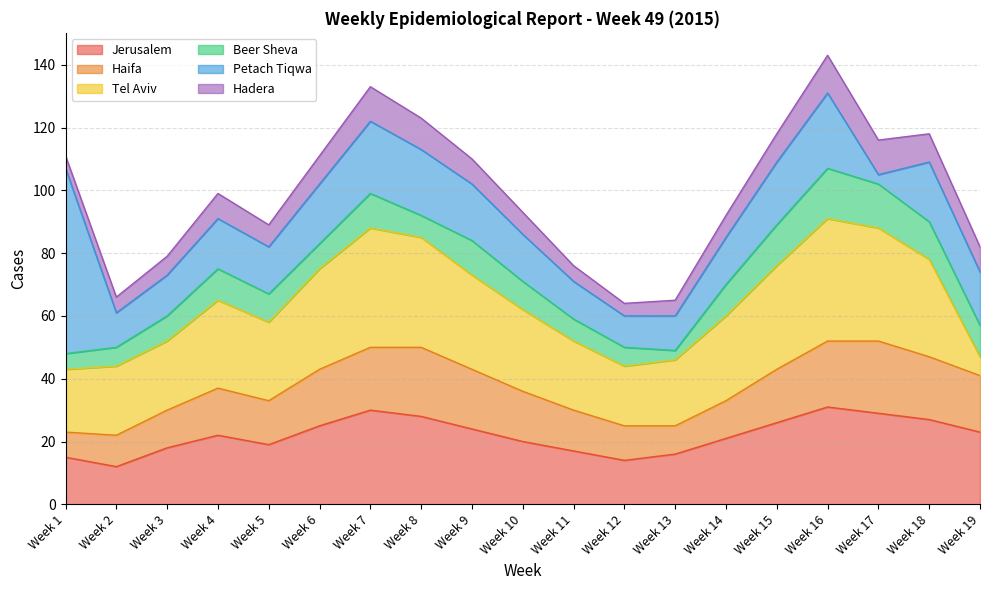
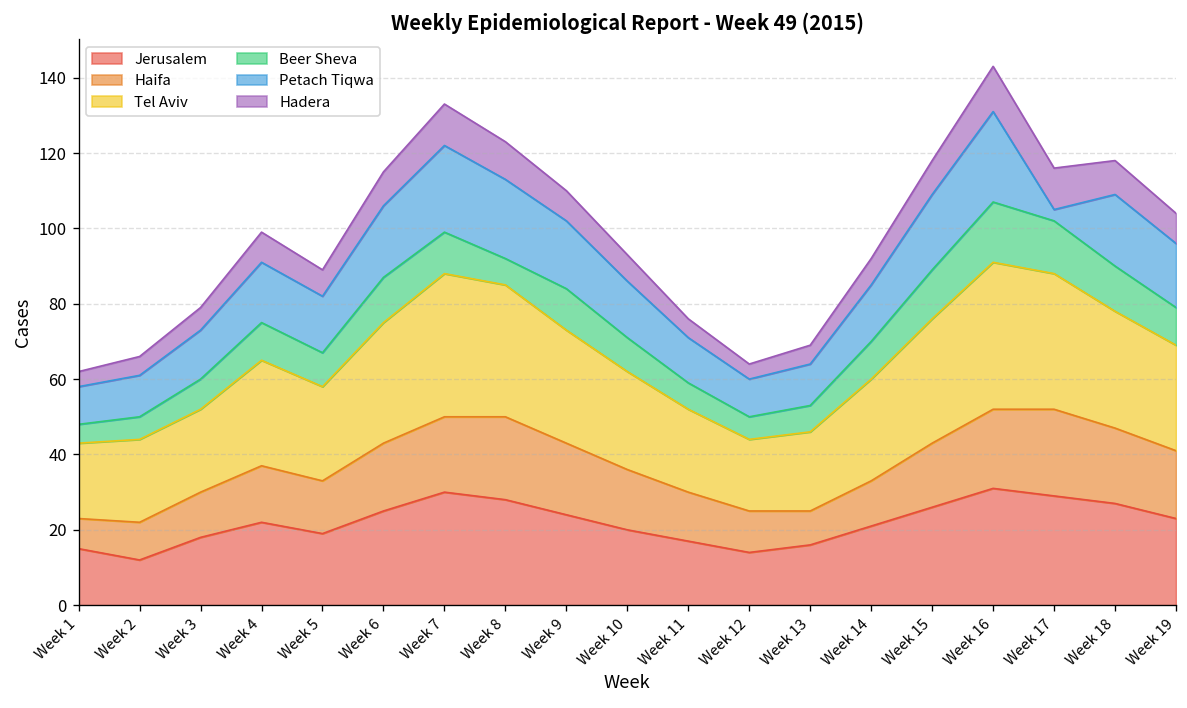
Petach Tiqwa, Week 1: 59 -> 10
Beer Sheva, Week 6: 8 -> 12
Beer Sheva, Week 13: 3 -> 7
Tel Aviv, Week 19: 6 -> 28
